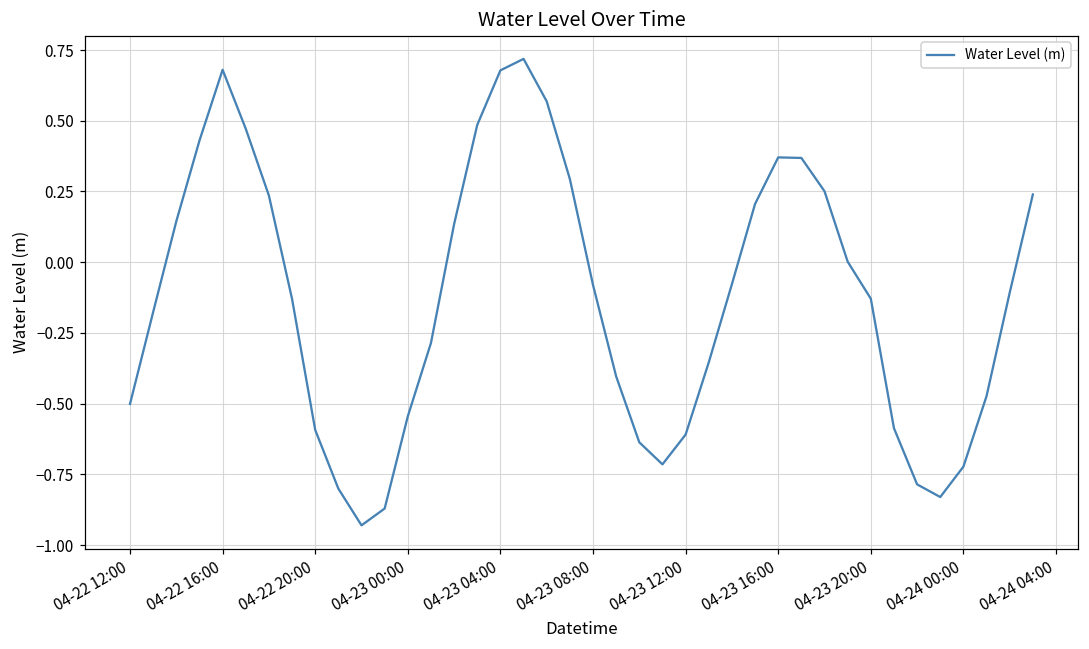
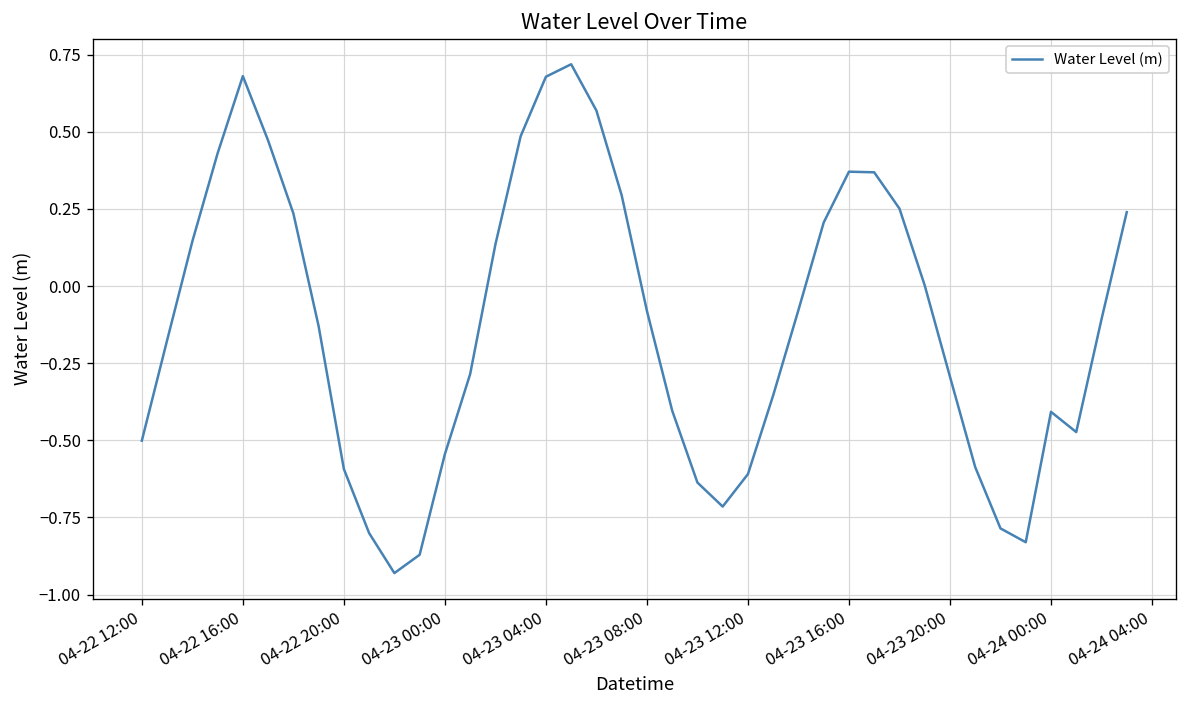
04-23 20:00: -0.13 -> -0.29
04-24 00:00: -0.72 -> -0.41
